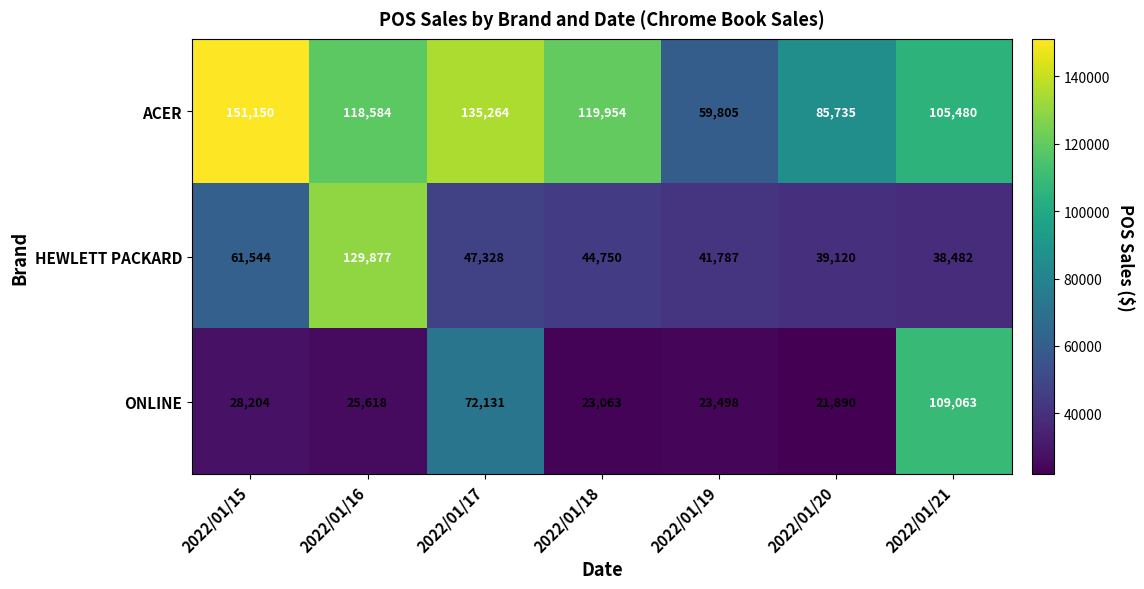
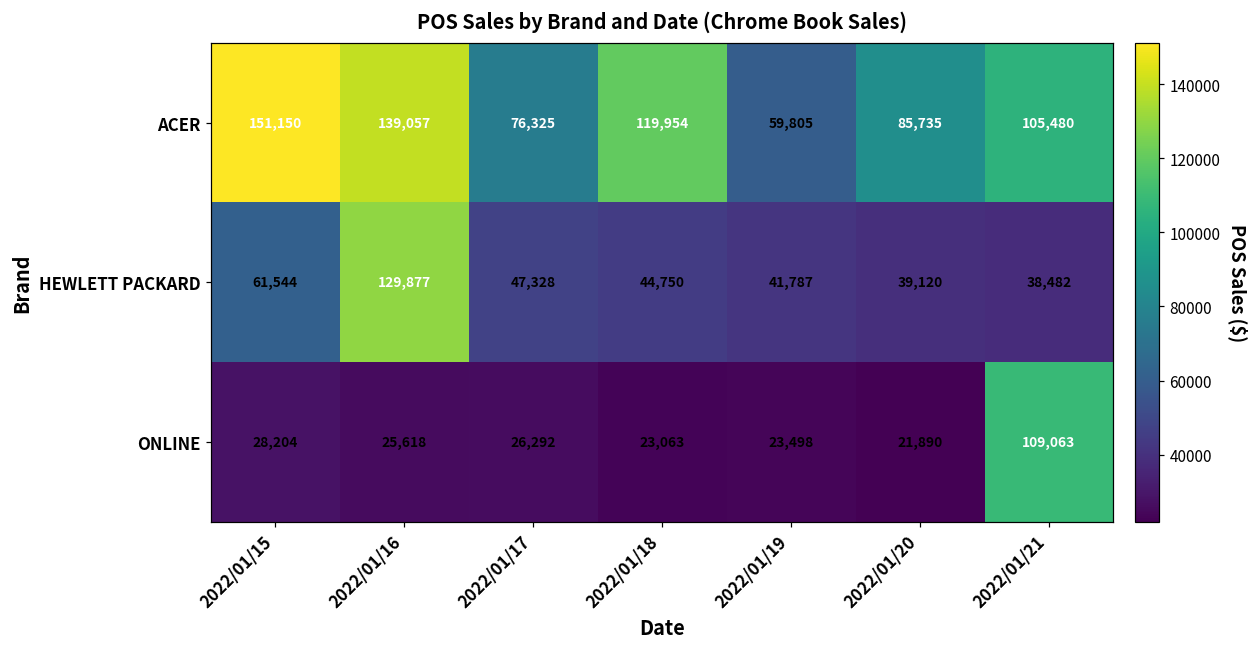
ACER, 2022/01/16: 118,584 -> 139,057
ACER, 2022/01/17: 135,264 -> 76,325
ONLINE, 2022/01/17: 72,131 -> 26,292
